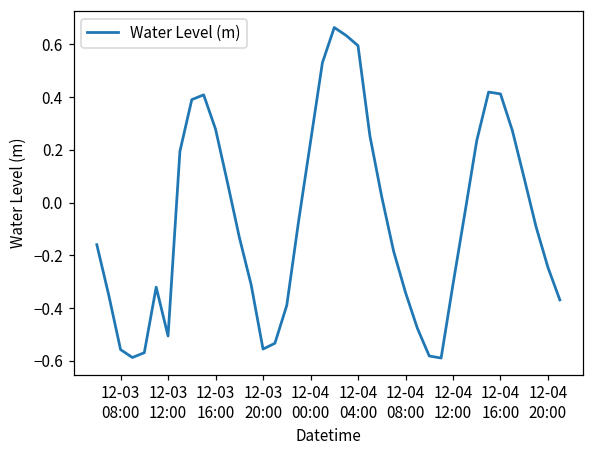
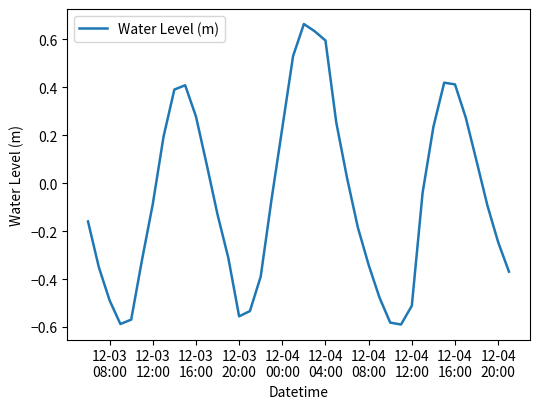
12-03 08:00: -0.56 -> -0.49
12-03 12:00: -0.51 -> -0.09
12-04 12:00: -0.31 -> -0.51
